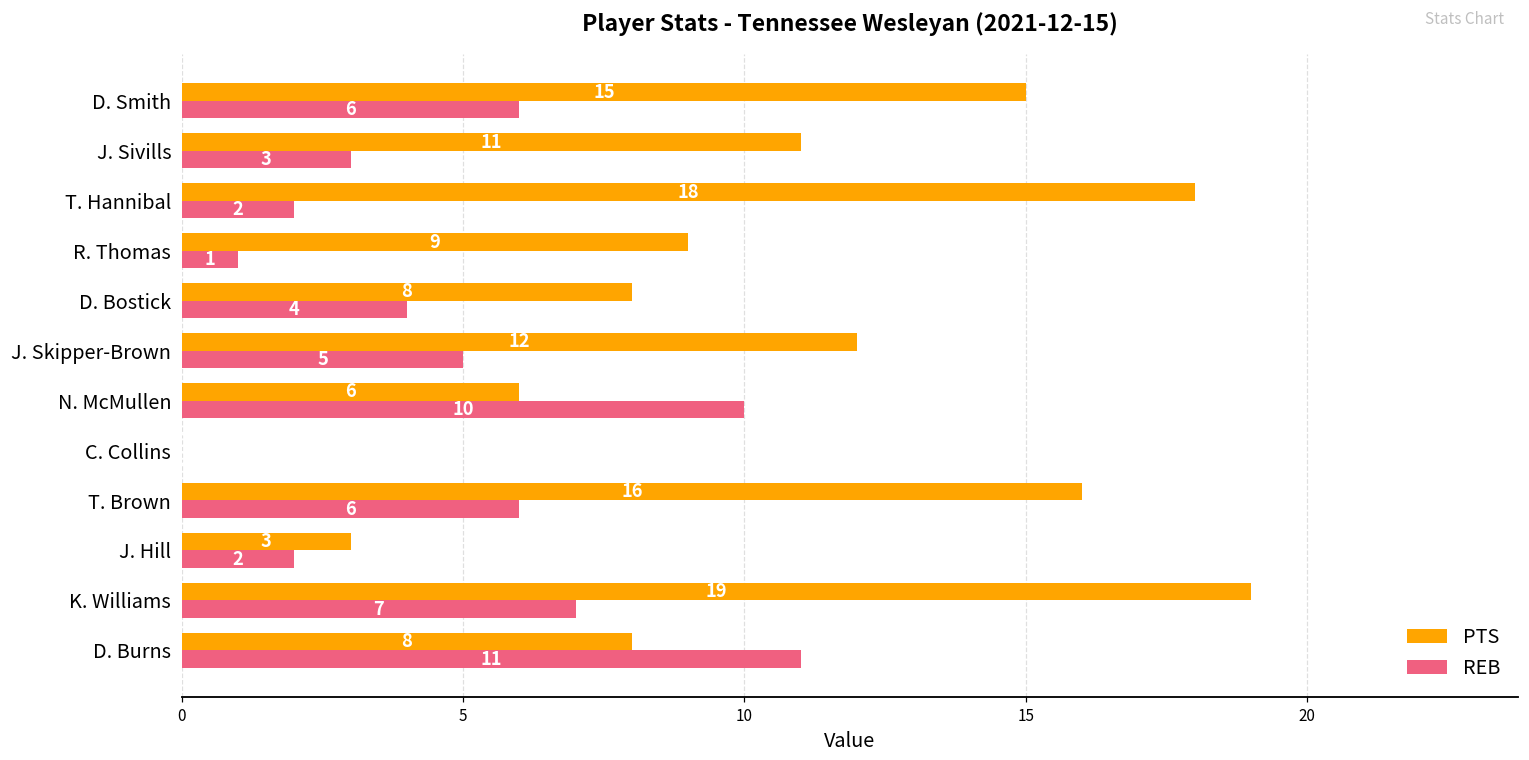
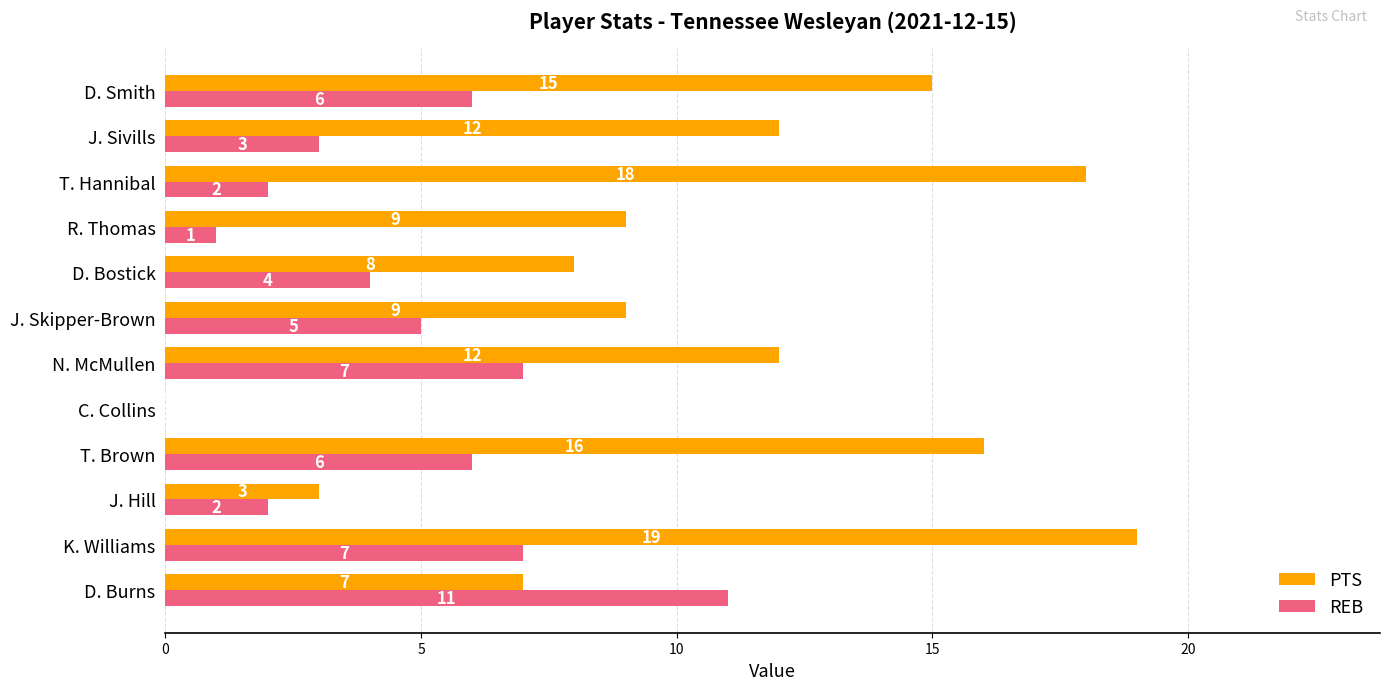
PTS, J. Sivills: 11 -> 12
PTS, J. Skipper-Brown: 12 -> 9
PTS, N. McMullen: 6 -> 12
REB, N. McMullen: 10 -> 7
PTS, D. Burns: 8 -> 7
